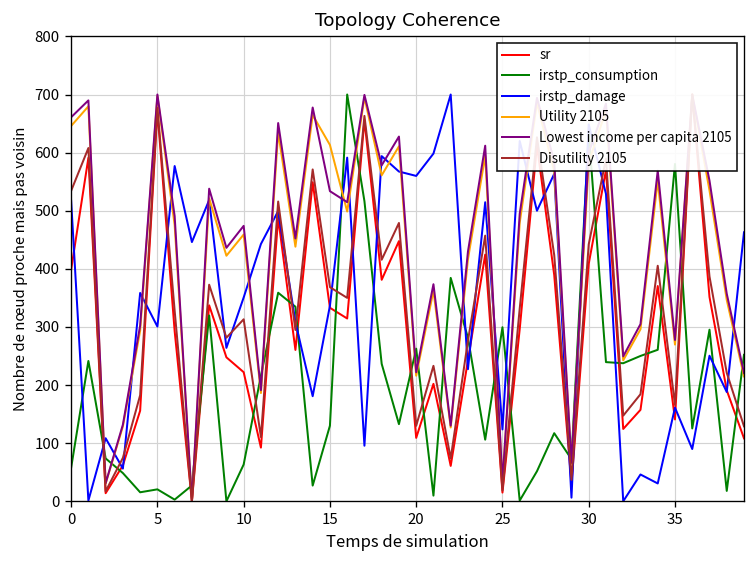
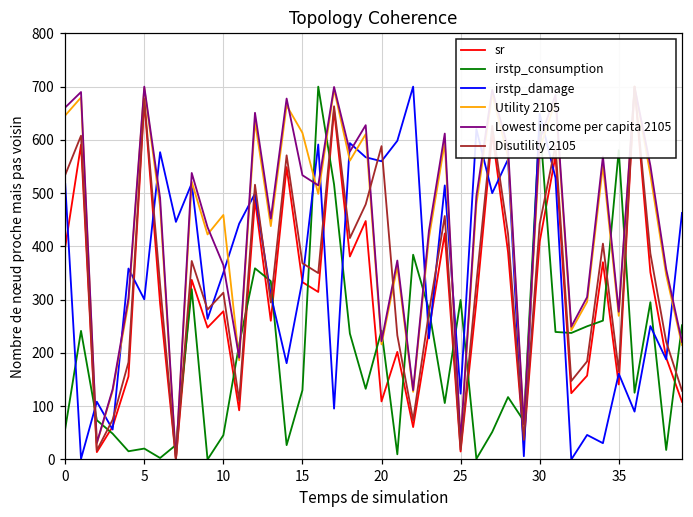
sr, 10: 220 -> 280
irstp_consumption, 10: 60 -> 50
Lowest income per capita 2105, 10: 470 -> 360
irstp_consumption, 20: 260 -> 240
Disutility 2105, 20: 130 -> 590
